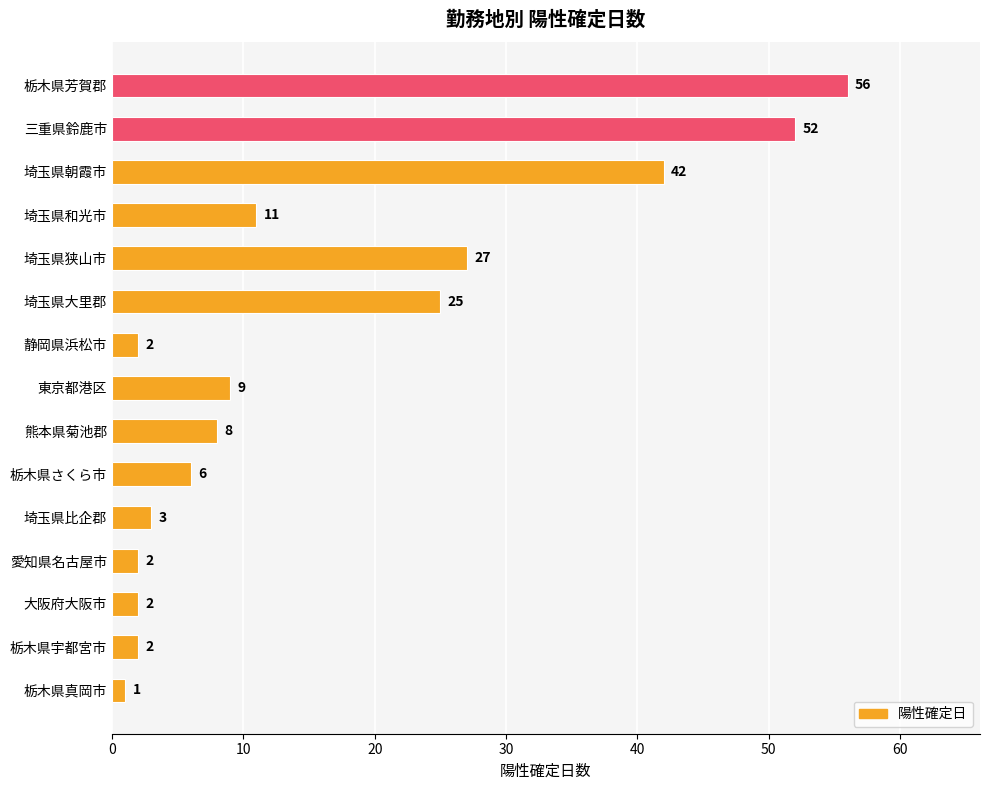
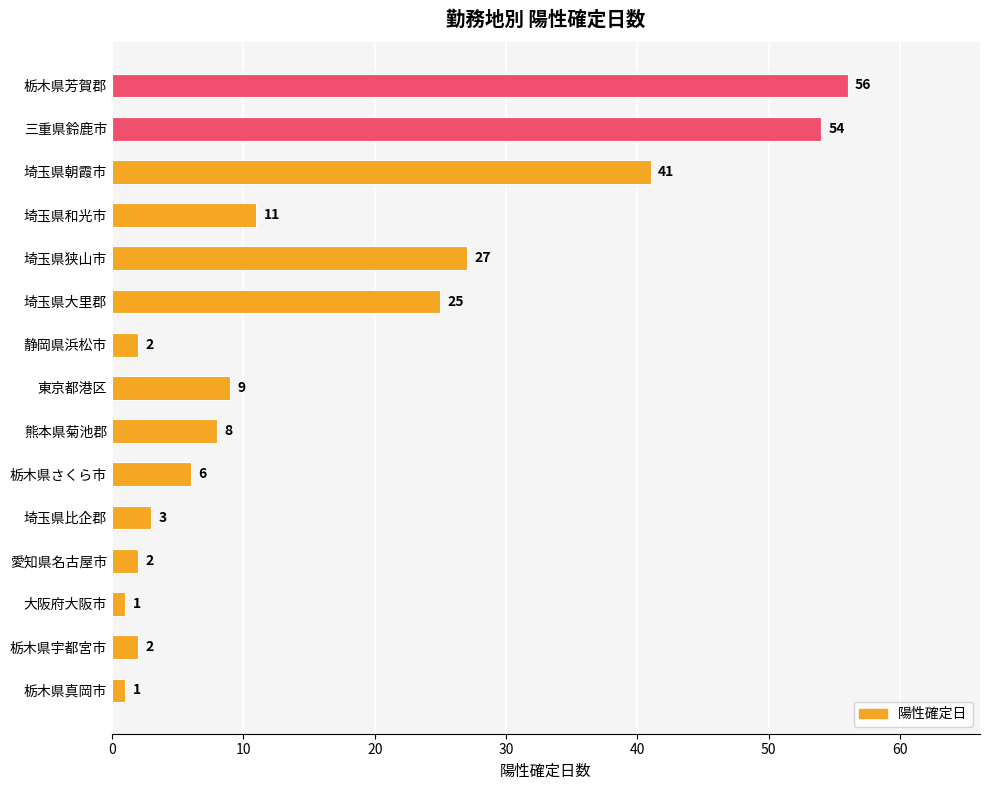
三重県鈴鹿市: 52 -> 54
埼玉県朝霞市: 42 -> 41
大阪府大阪市: 2 -> 1
